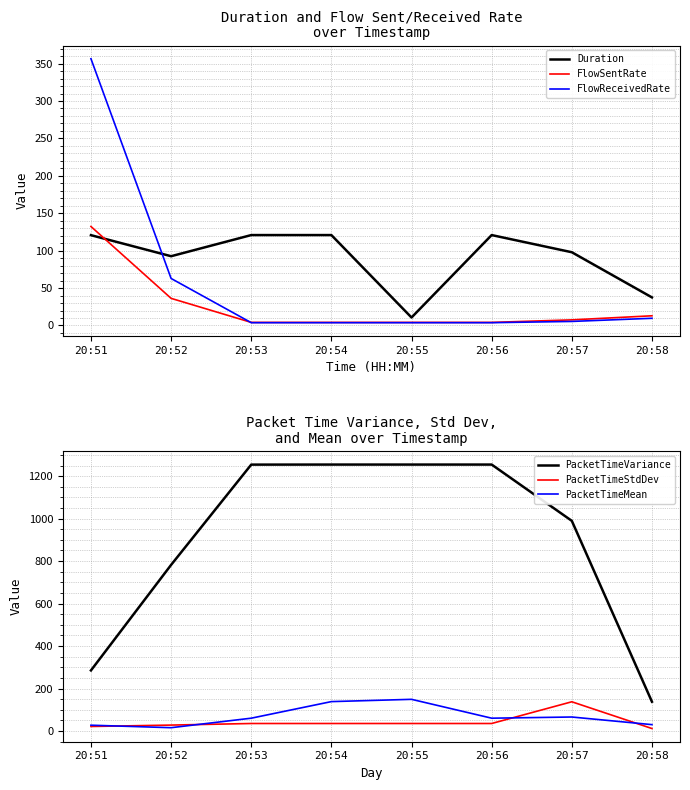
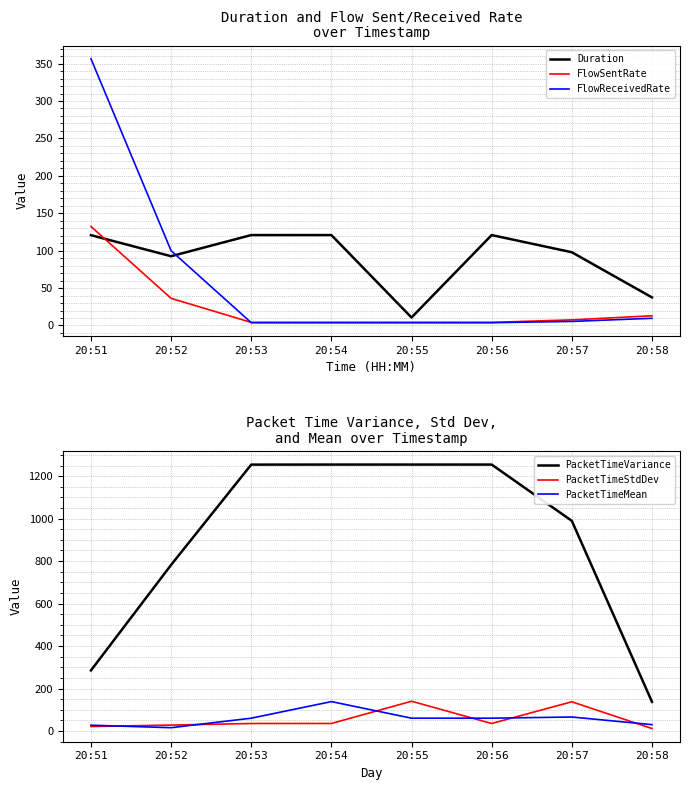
Duration and Flow Sent/Received Rate over Timestamp, FlowReceivedRate, 20:52: 60 -> 100
Packet Time Variance, Std Dev, and Mean over Timestamp, PacketTimeStdDev, 20:55: 40 -> 140
Packet Time Variance, Std Dev, and Mean over Timestamp, PacketTimeMean, 20:55: 150 -> 60
